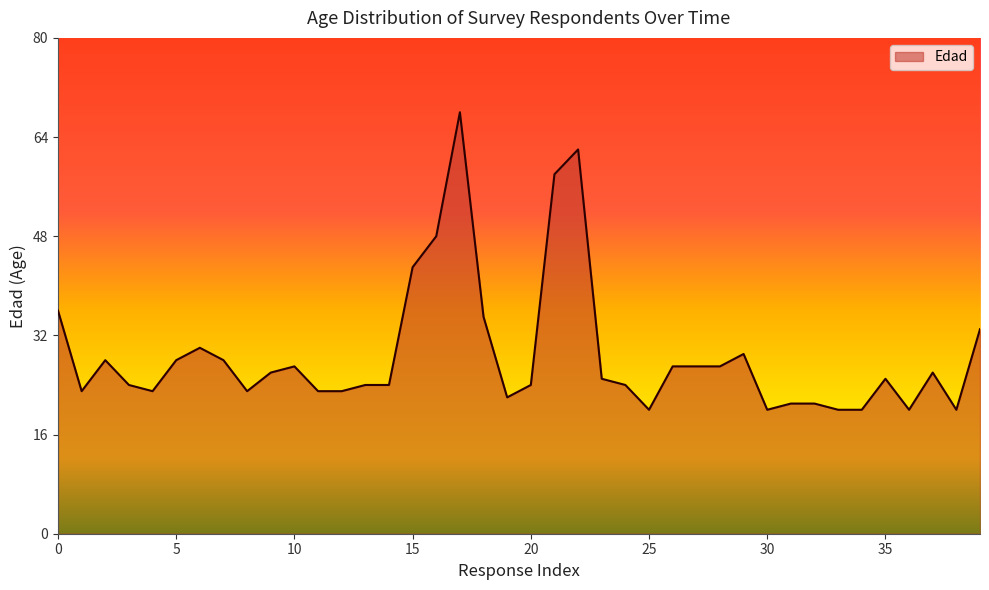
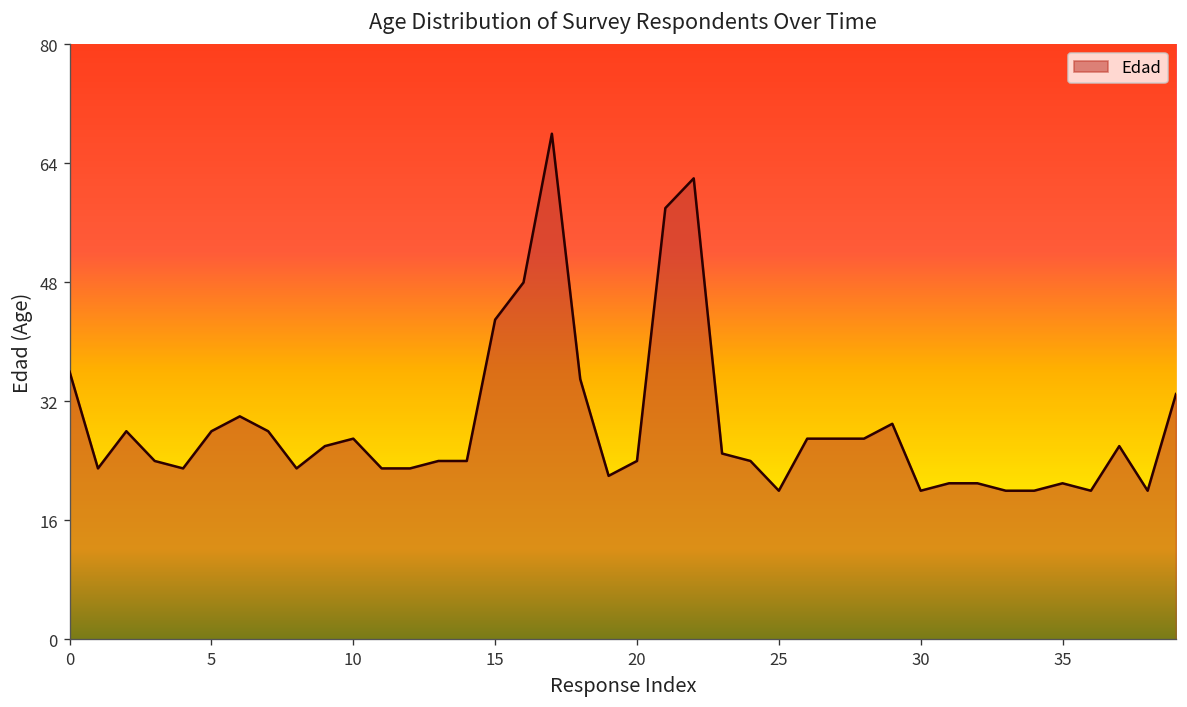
35: 25 -> 21
